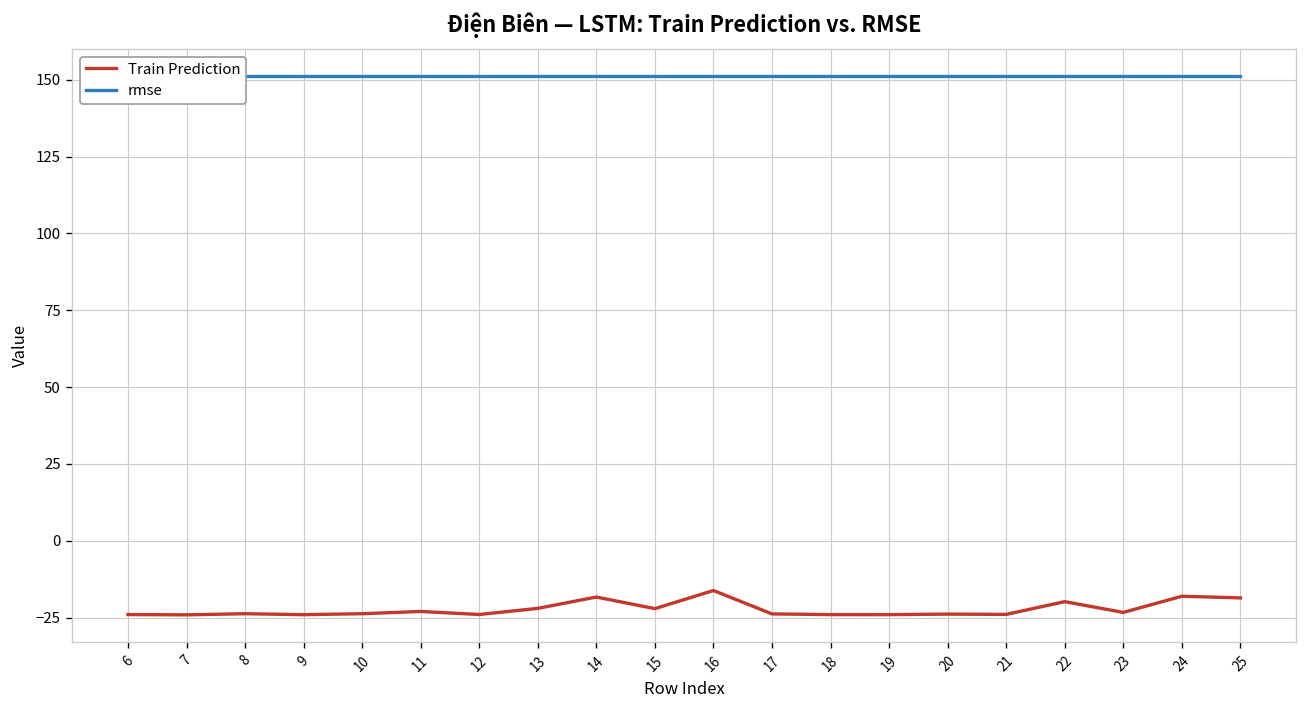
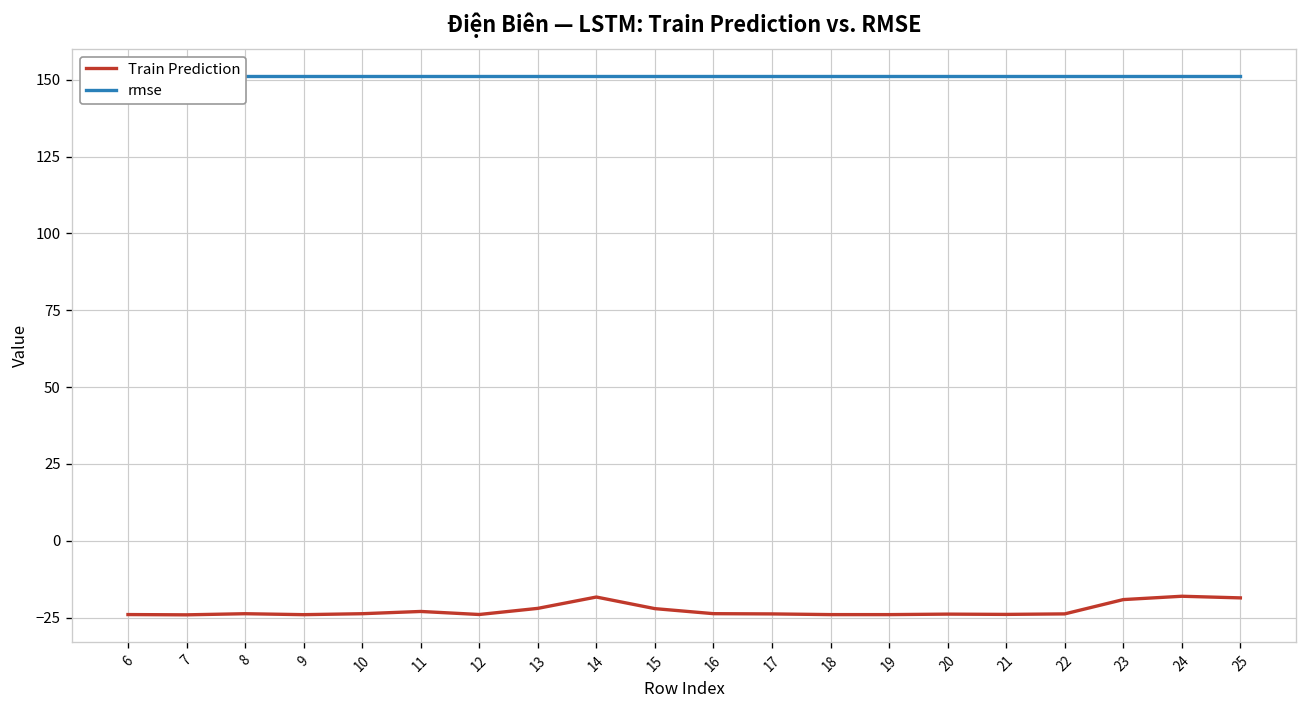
Train Prediction, 16: -16 -> -24
Train Prediction, 22: -20 -> -24
Train Prediction, 23: -23 -> -19
